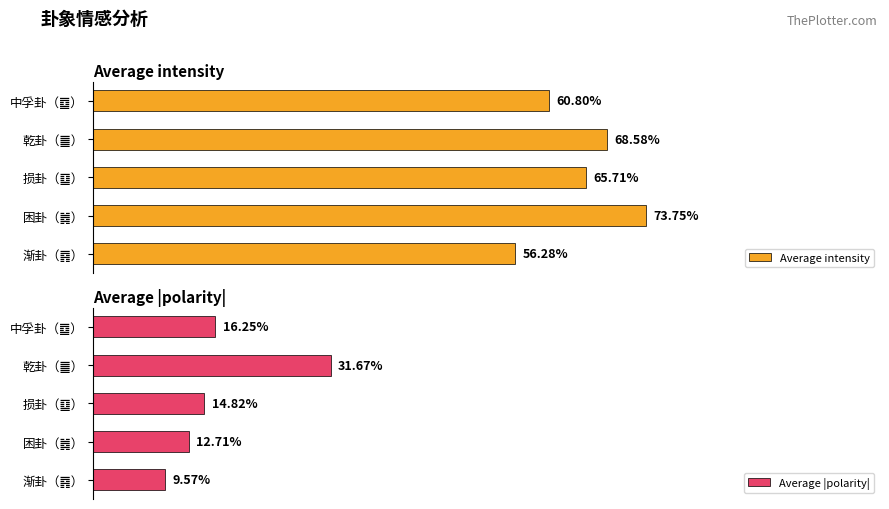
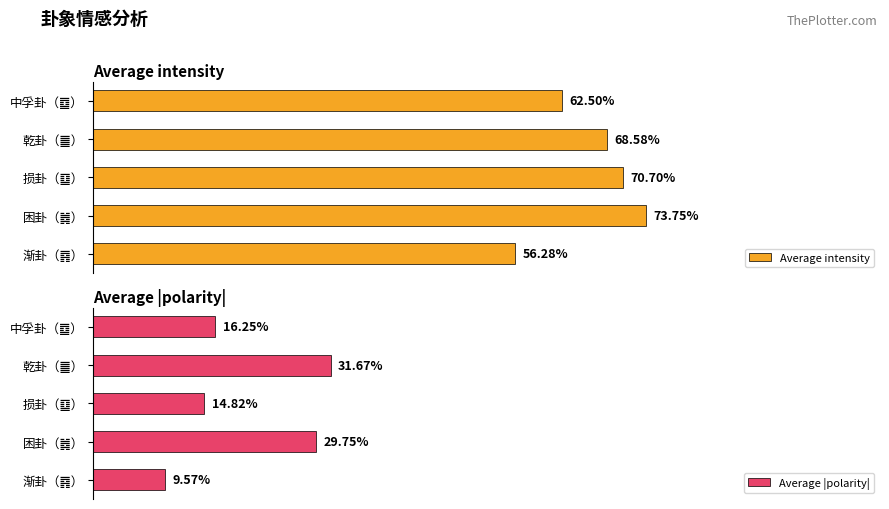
Average intensity, 中孚卦（䷼）: 60.80% -> 62.50%
Average intensity, 损卦（䷨）: 65.71% -> 70.70%
Average |polarity|, 困卦（䷮）: 12.71% -> 29.75%
